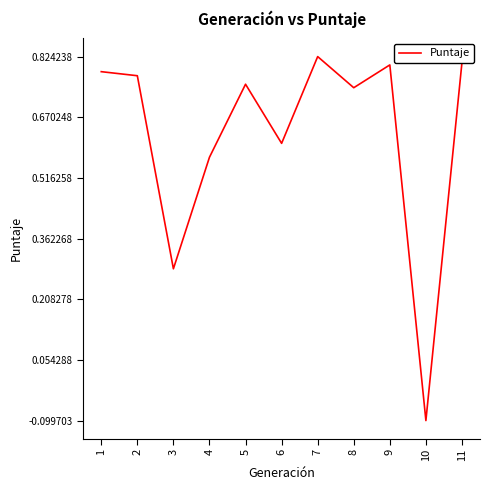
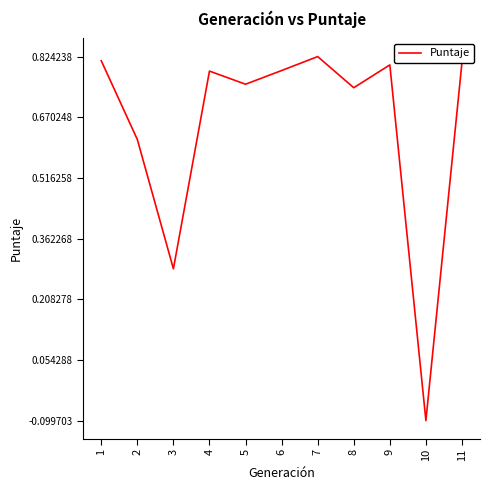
1: 0.79 -> 0.81
2: 0.78 -> 0.61
4: 0.57 -> 0.79
6: 0.60 -> 0.79
